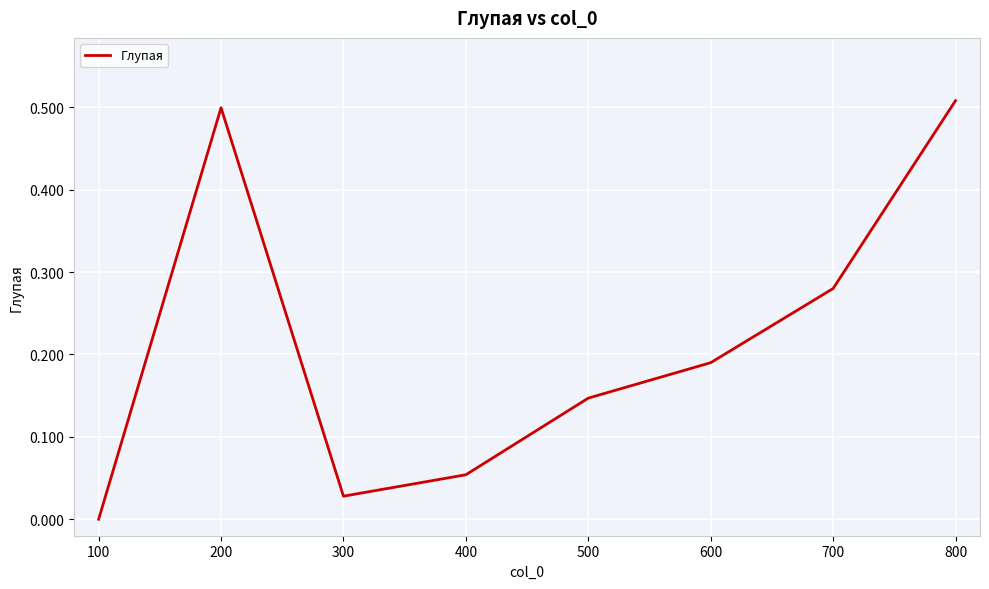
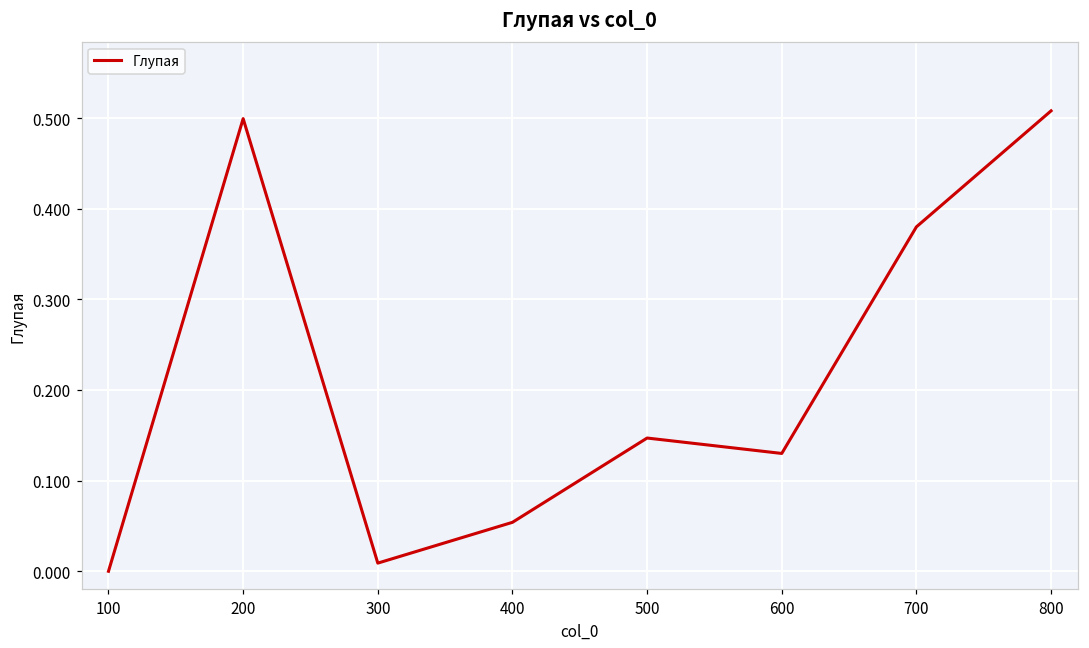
300: 0.03 -> 0.01
600: 0.19 -> 0.13
700: 0.28 -> 0.38
